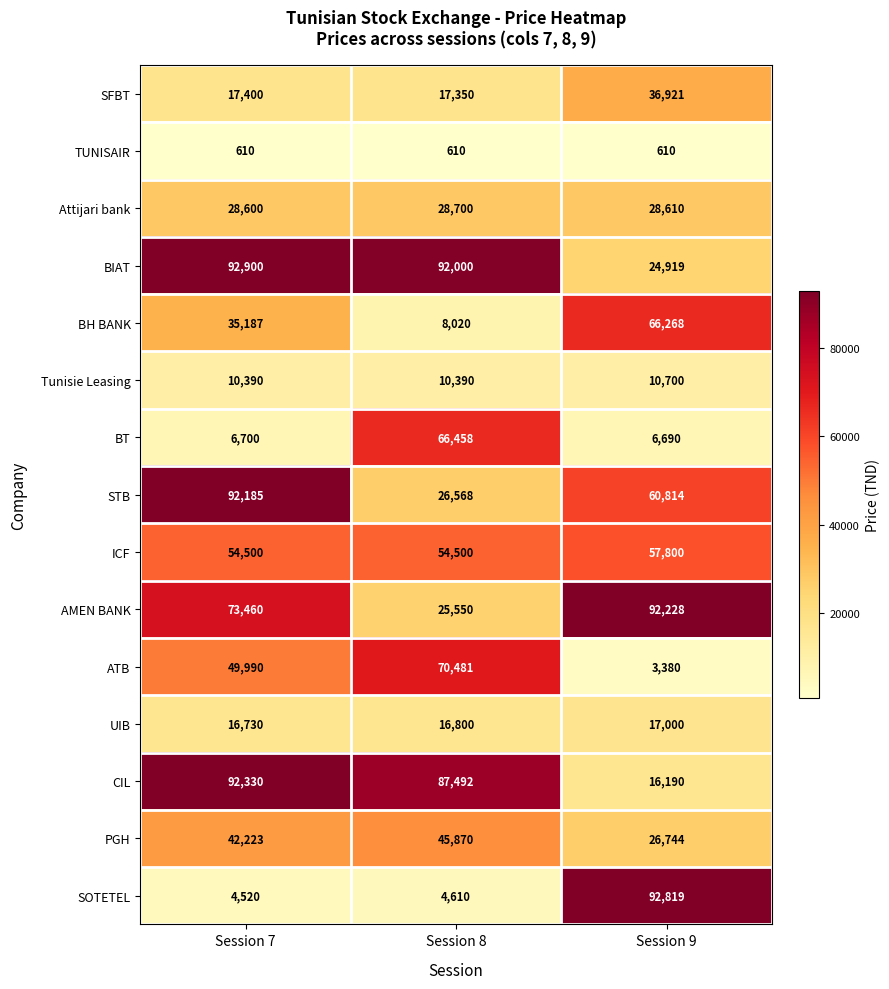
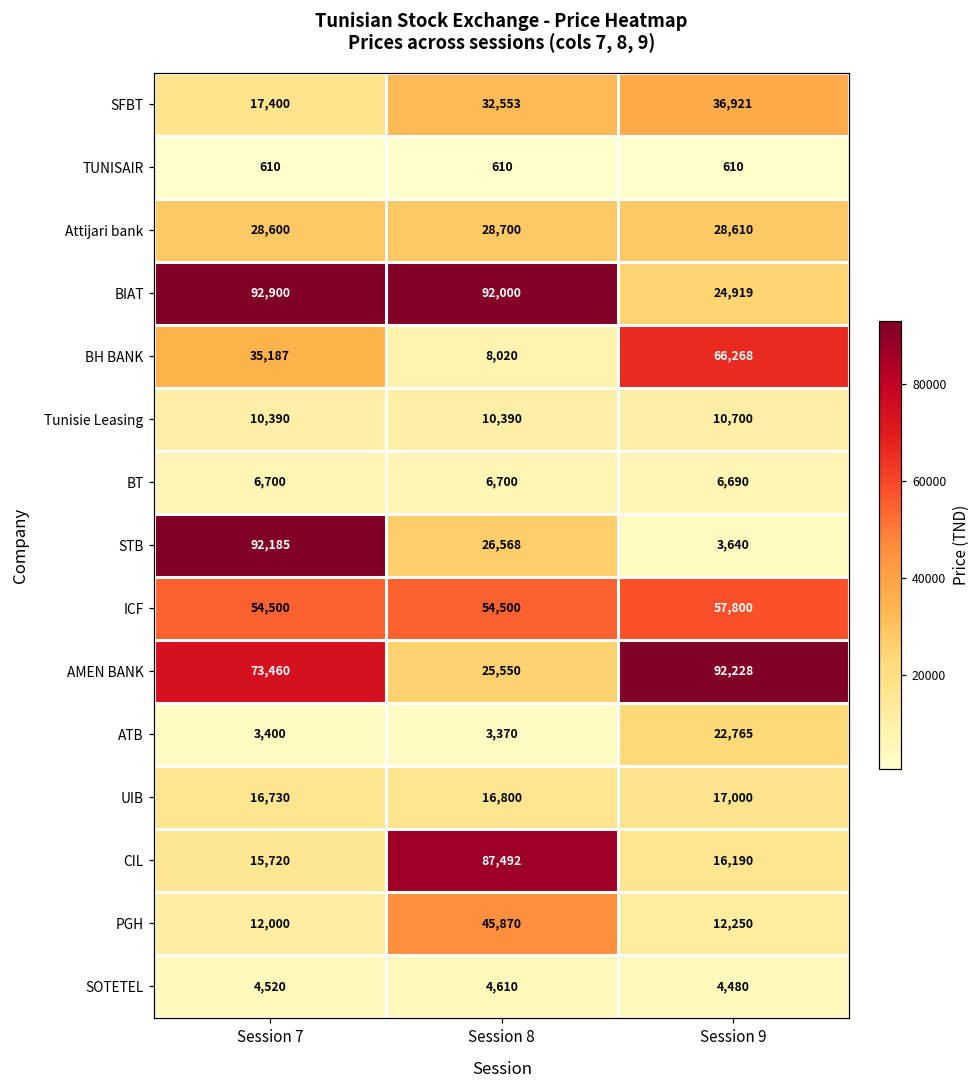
SFBT, Session 8: 17,350 -> 32,553
BT, Session 8: 66,458 -> 6,700
STB, Session 9: 60,814 -> 3,640
ATB, Session 7: 49,990 -> 3,400
ATB, Session 8: 70,481 -> 3,370
ATB, Session 9: 3,380 -> 22,765
CIL, Session 7: 92,330 -> 15,720
PGH, Session 7: 42,223 -> 12,000
PGH, Session 9: 26,744 -> 12,250
SOTETEL, Session 9: 92,819 -> 4,480
